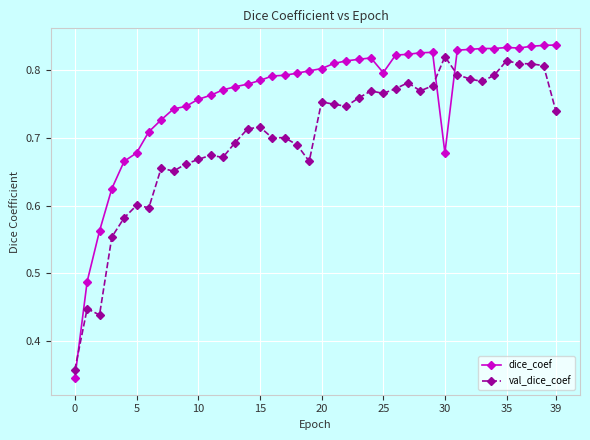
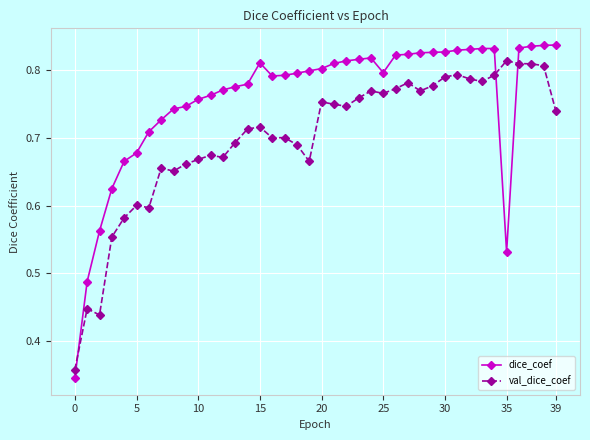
dice_coef, 15: 0.78 -> 0.81
dice_coef, 30: 0.68 -> 0.83
val_dice_coef, 30: 0.82 -> 0.79
dice_coef, 35: 0.83 -> 0.53
